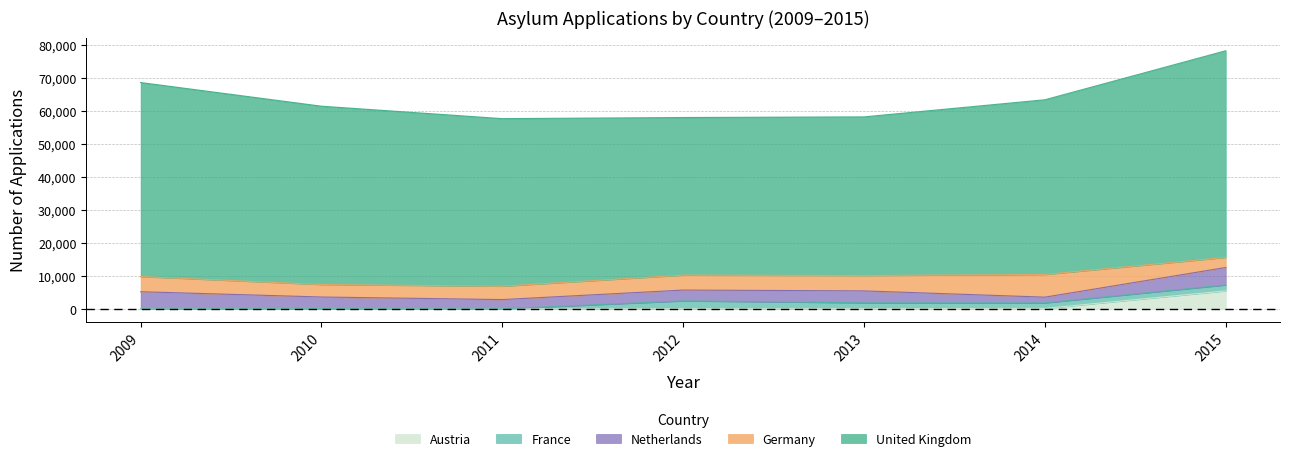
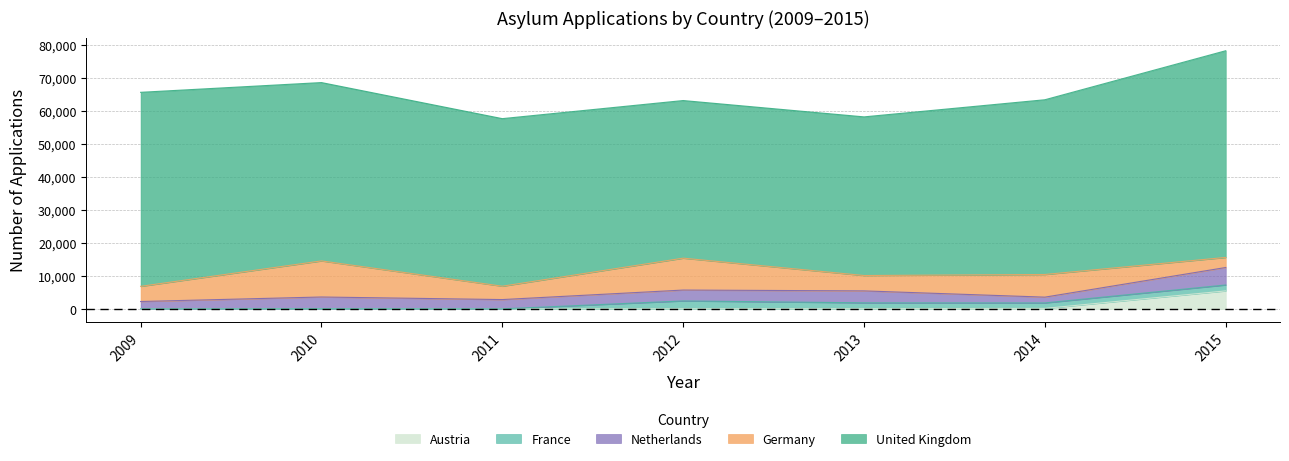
Netherlands, 2009: 5,000 -> 2,000
Germany, 2010: 4,000 -> 11,000
Germany, 2012: 5,000 -> 10,000
